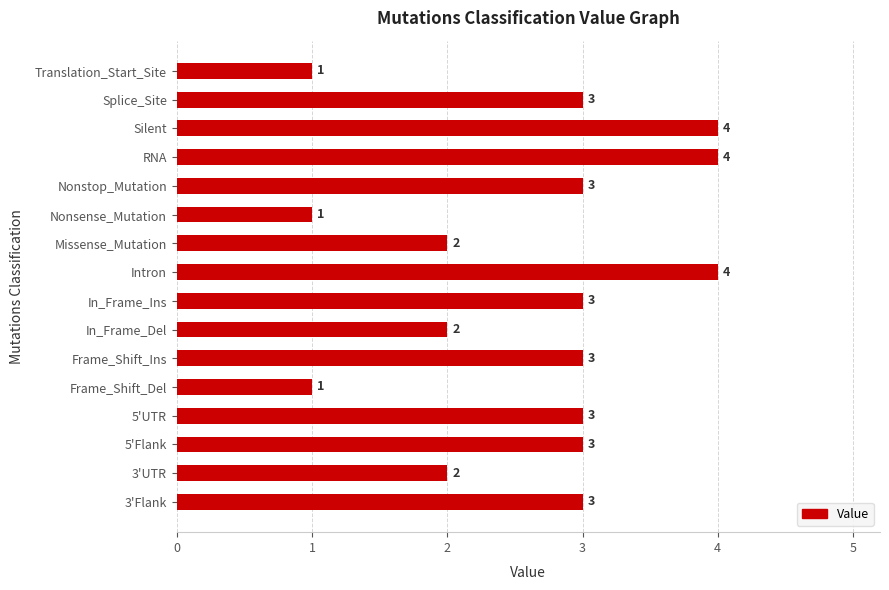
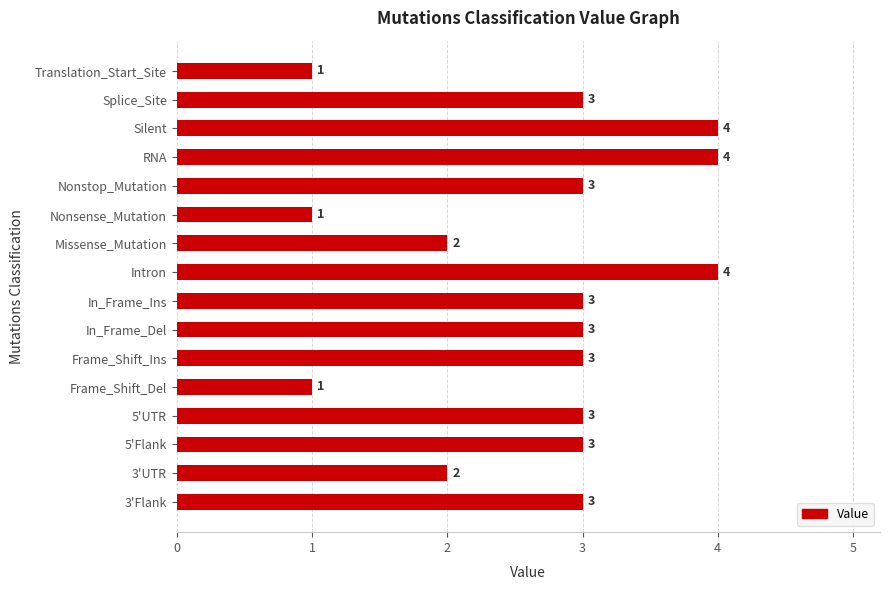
In_Frame_Del: 2 -> 3
